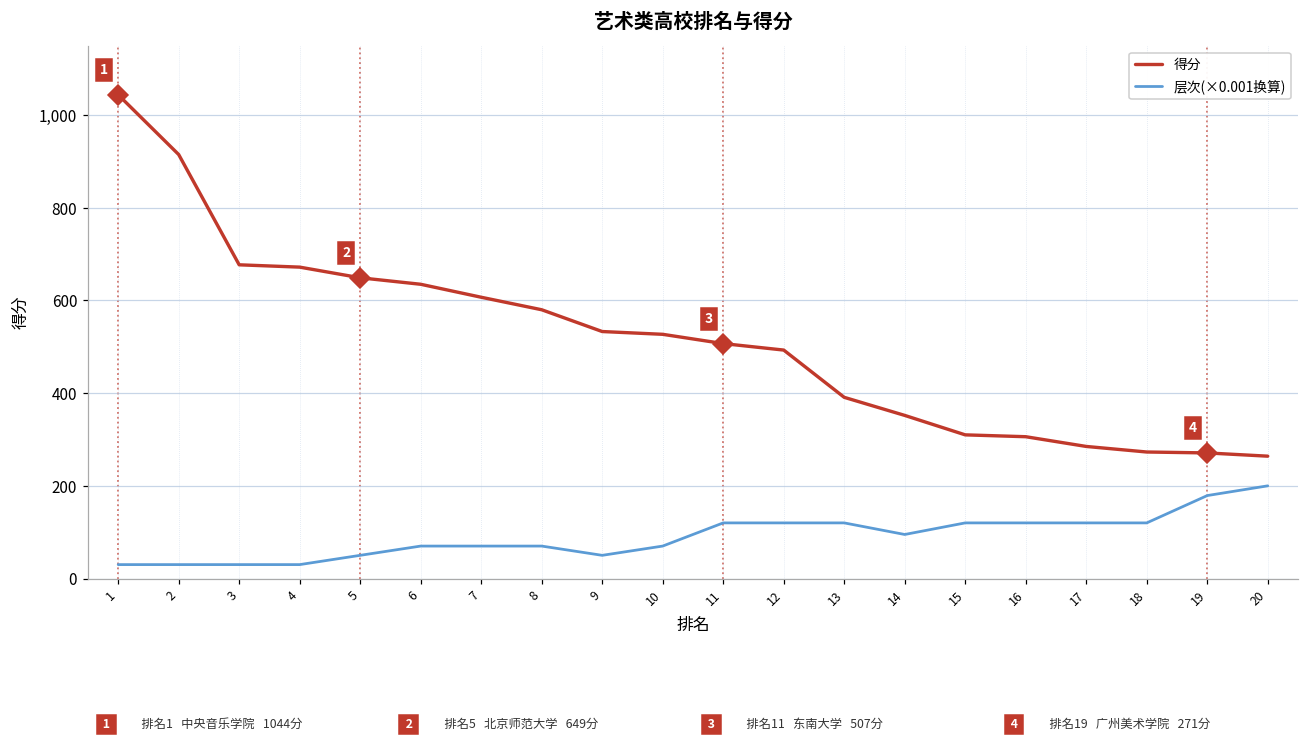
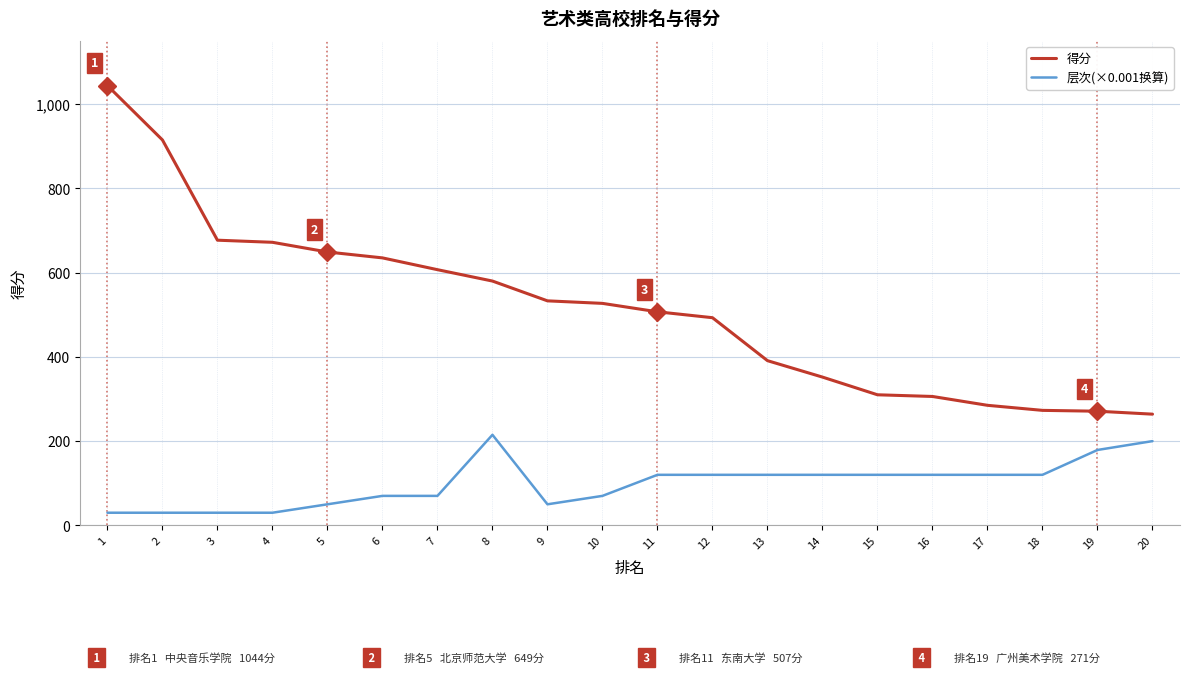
层次(×0.001换算), 8: 70 -> 220
层次(×0.001换算), 14: 100 -> 120
